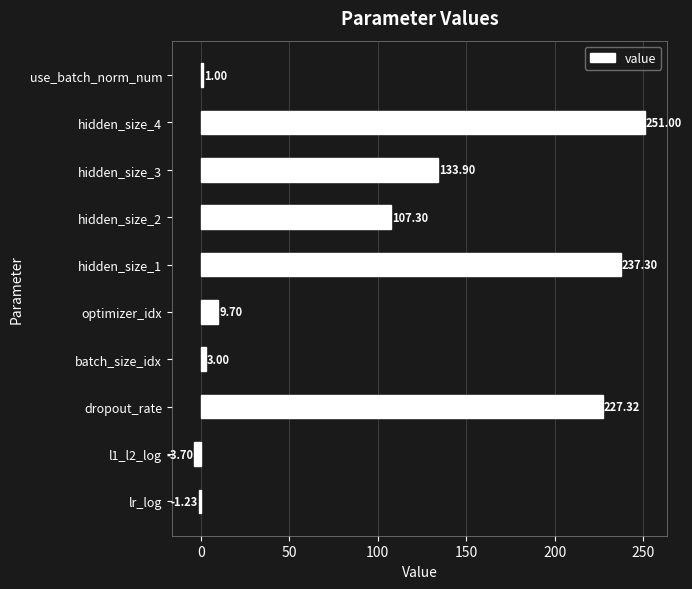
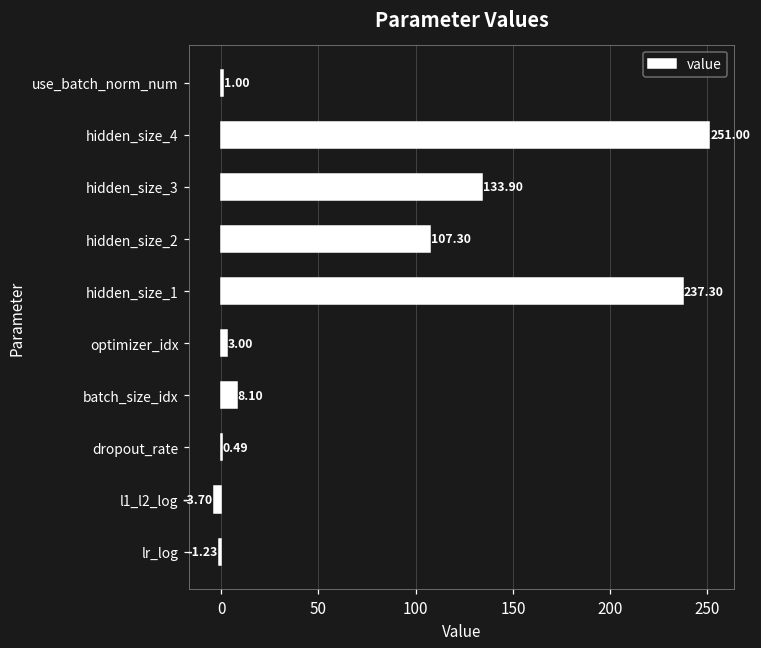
optimizer_idx: 9.70 -> 3.00
batch_size_idx: 3.00 -> 8.10
dropout_rate: 227.32 -> 0.49
